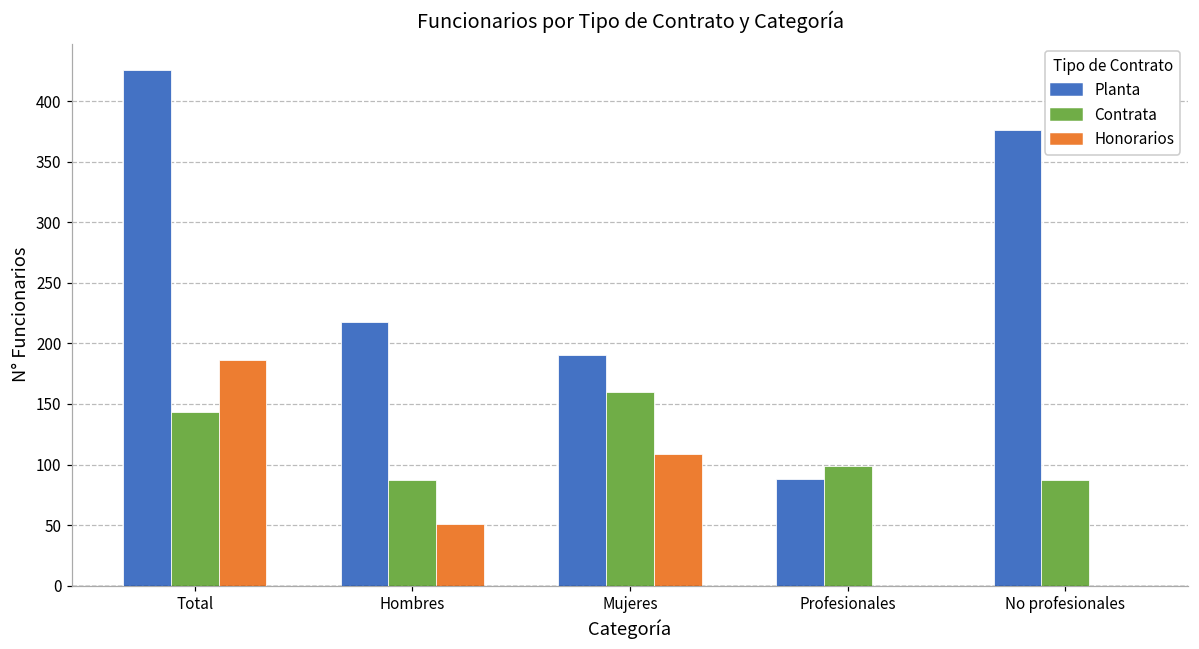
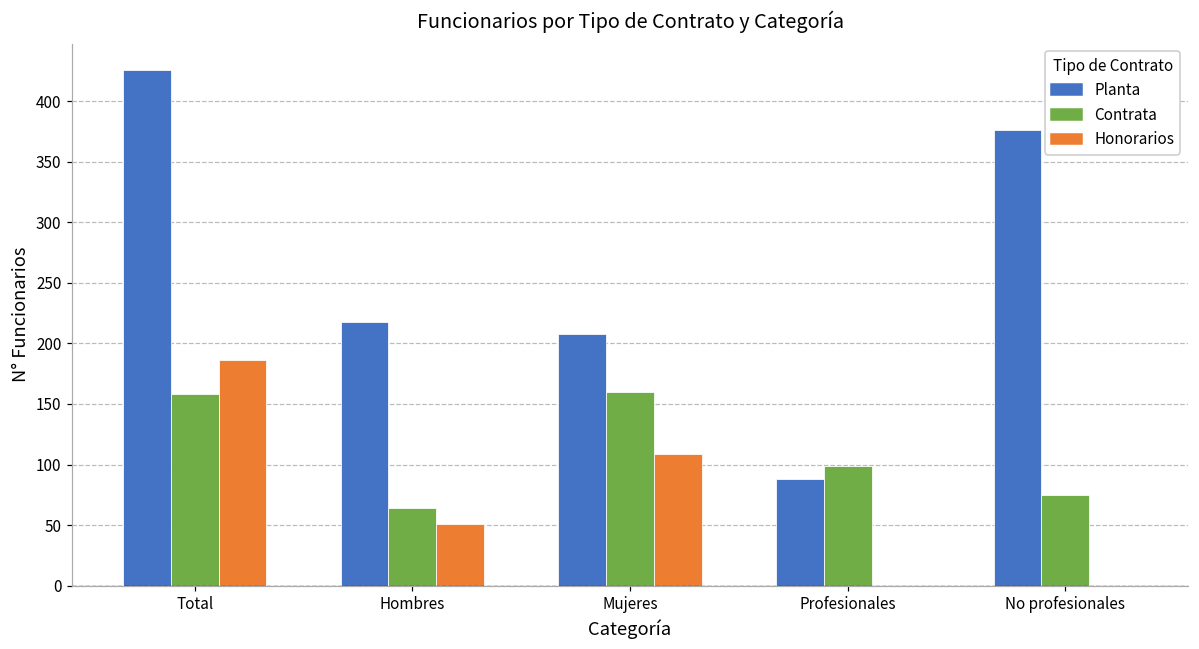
Contrata, Total: 143 -> 158
Contrata, Hombres: 87 -> 64
Planta, Mujeres: 190 -> 208
Contrata, No profesionales: 87 -> 75
